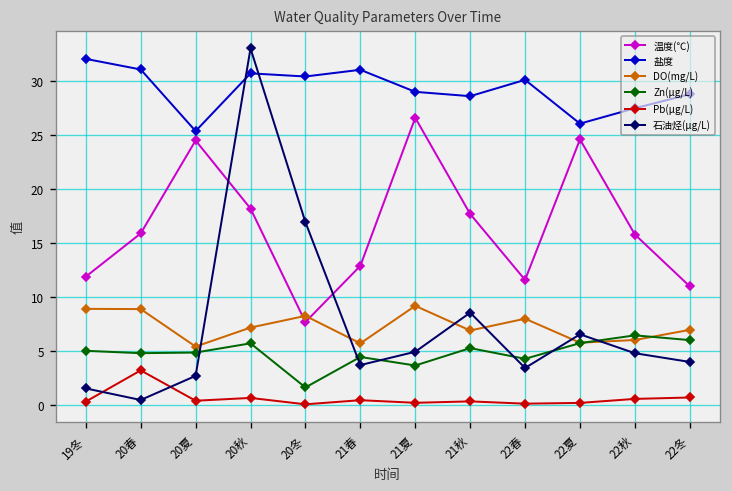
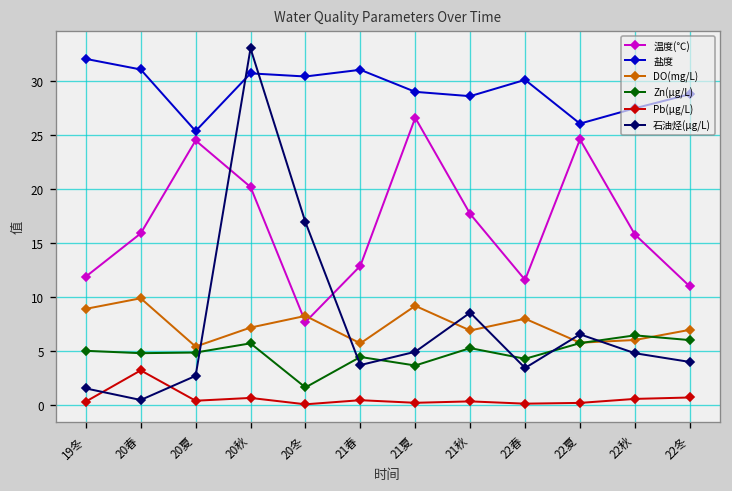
DO(mg/L), 20春: 9 -> 10
温度(℃), 20秋: 18 -> 20
